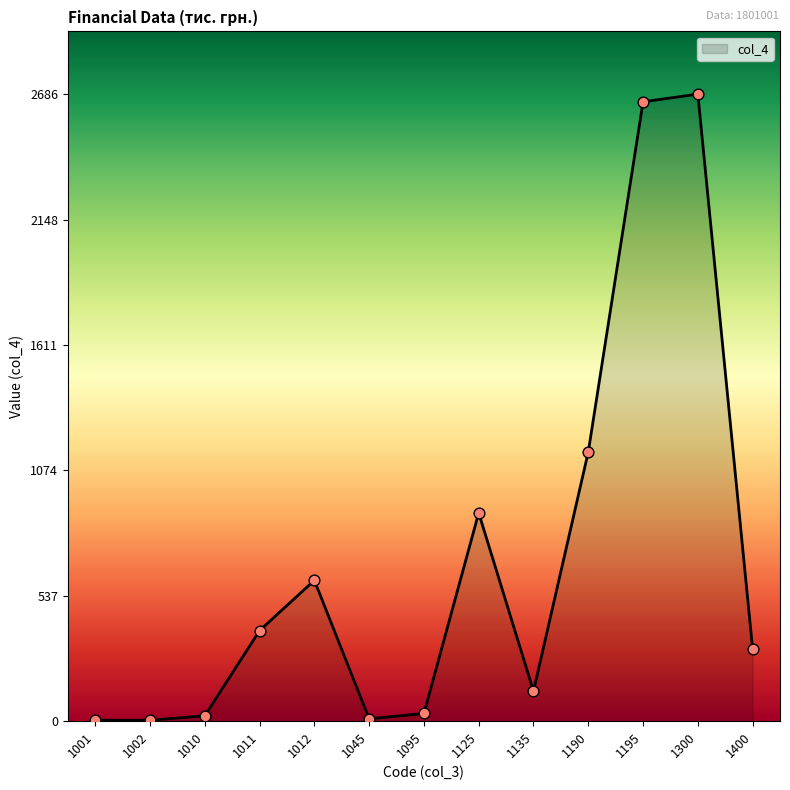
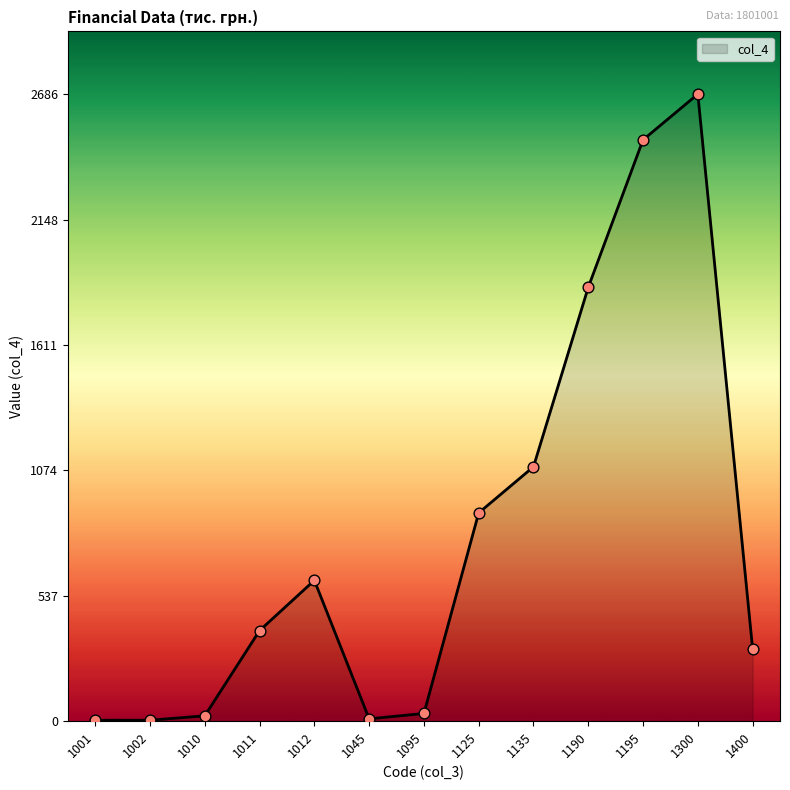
1135: 130 -> 1090
1190: 1150 -> 1860
1195: 2650 -> 2490
